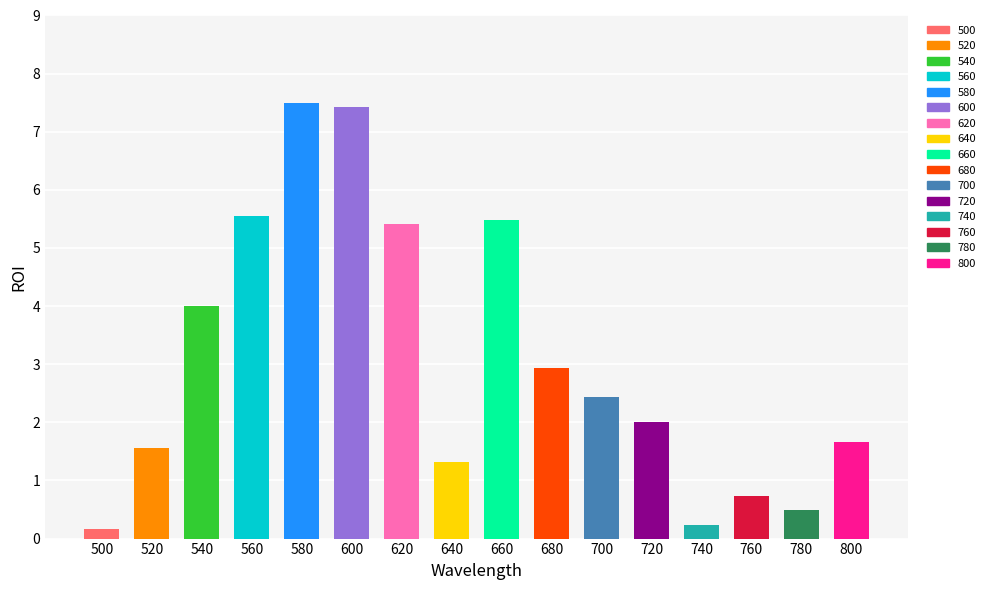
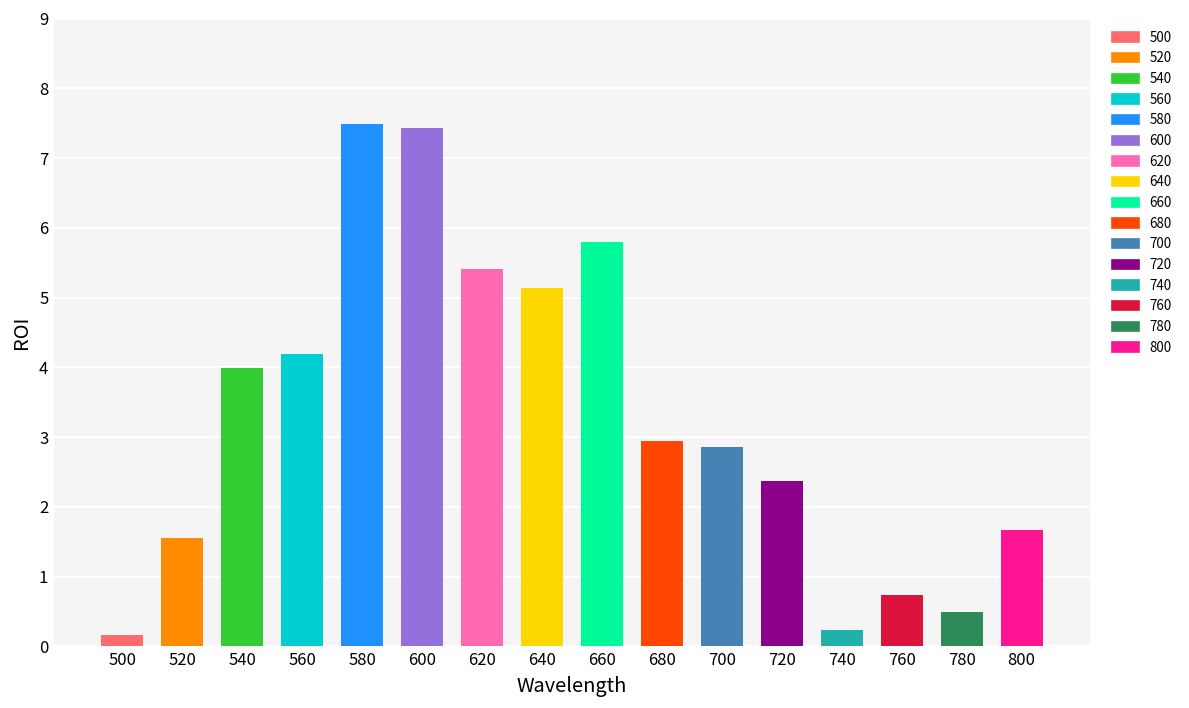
560: 5.6 -> 4.2
640: 1.3 -> 5.1
660: 5.5 -> 5.8
700: 2.4 -> 2.9
720: 2.0 -> 2.4
